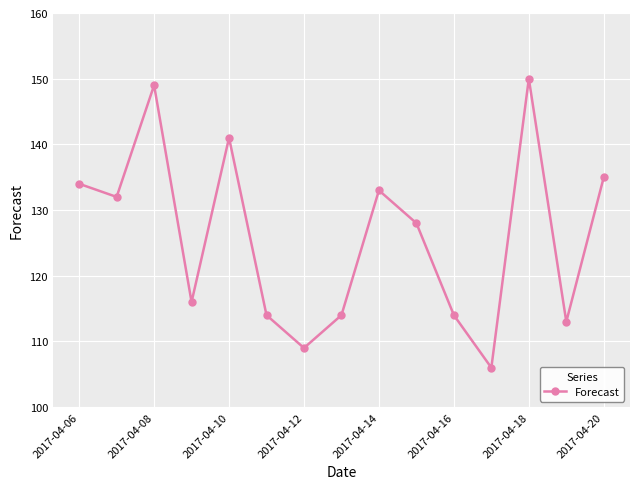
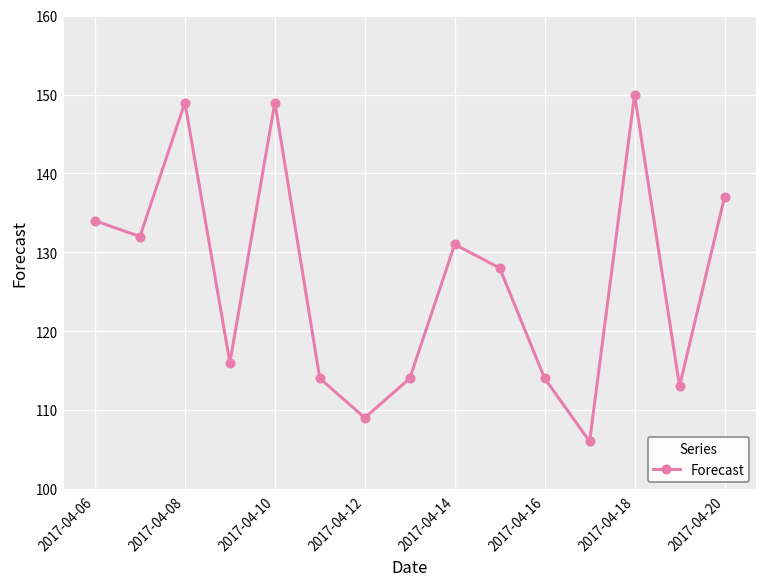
2017-04-10: 141 -> 149
2017-04-14: 133 -> 131
2017-04-20: 135 -> 137
